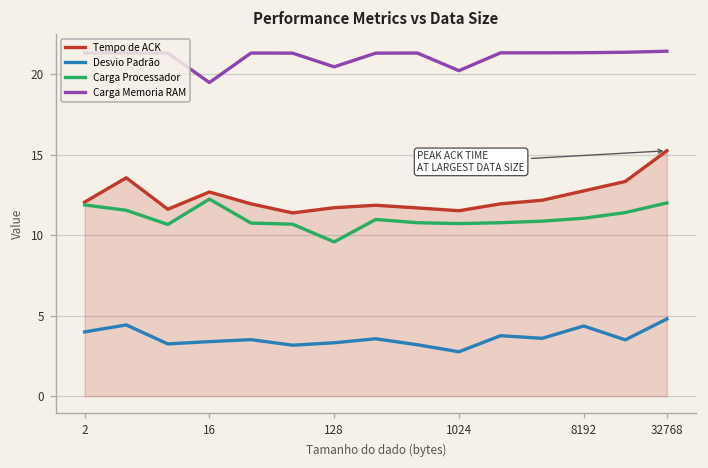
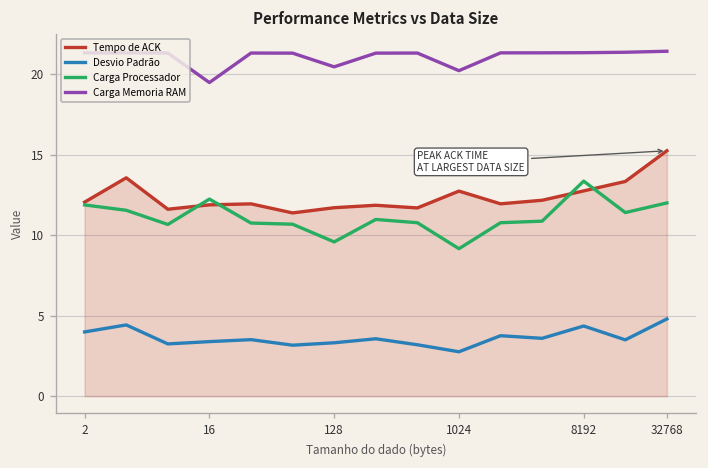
Tempo de ACK, 16: 12.7 -> 11.9
Tempo de ACK, 1024: 11.5 -> 12.7
Carga Processador, 1024: 10.7 -> 9.2
Carga Processador, 8192: 11.0 -> 13.3
